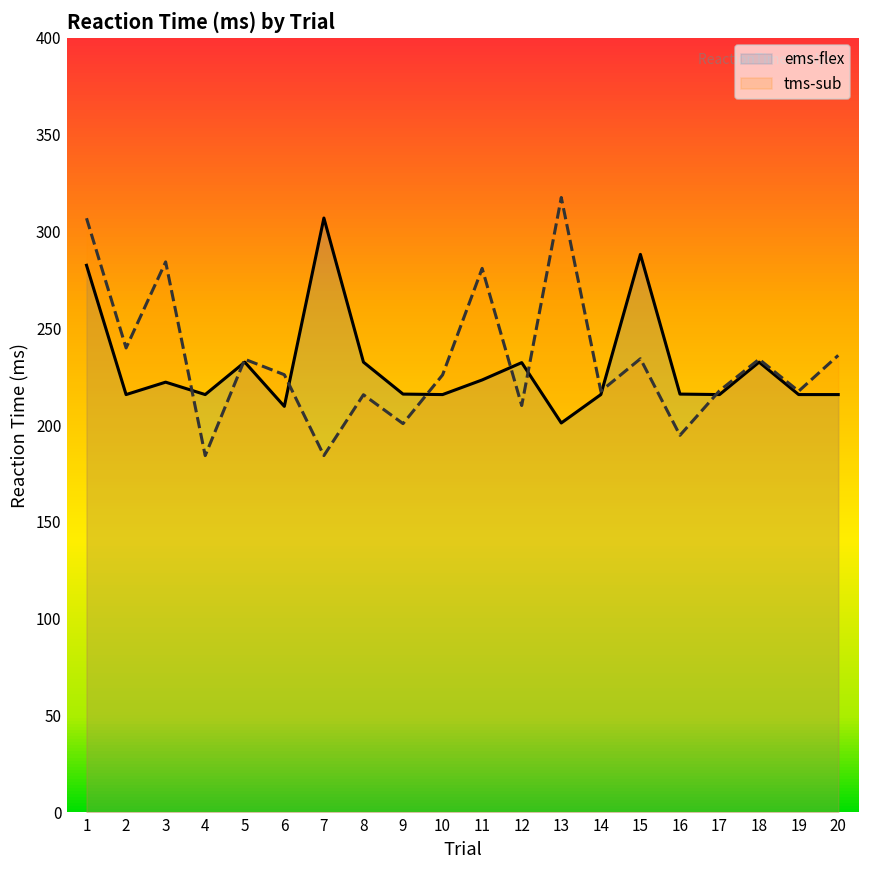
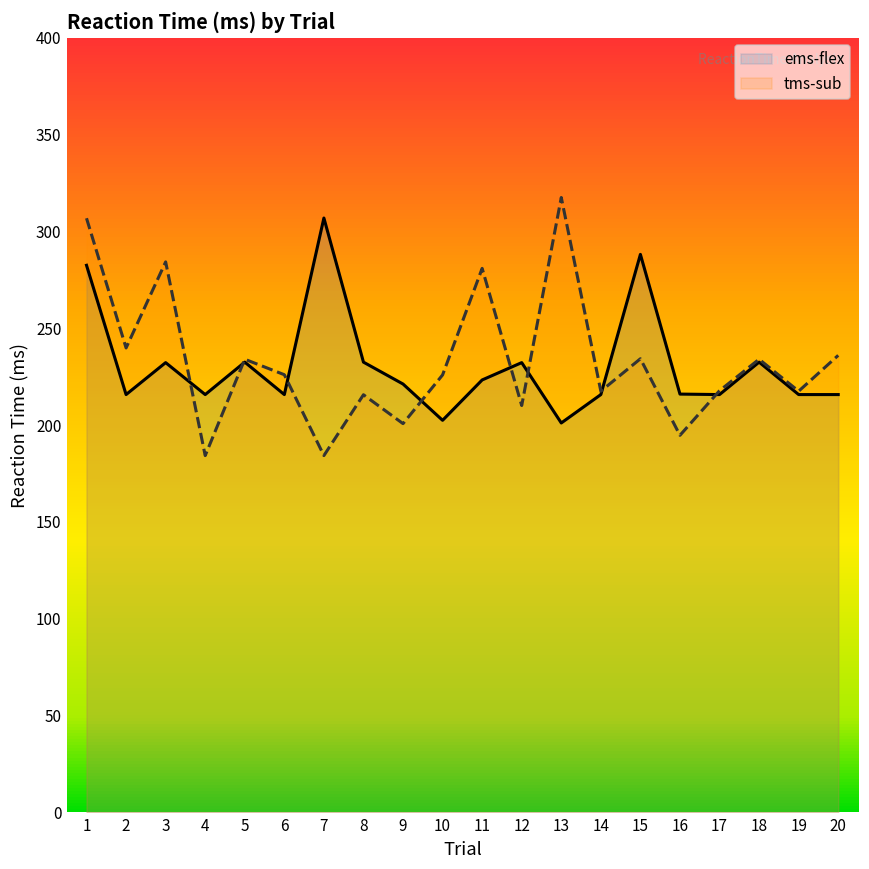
ems-flex, 3: 222 -> 232
ems-flex, 6: 210 -> 216
ems-flex, 9: 216 -> 221
ems-flex, 10: 216 -> 202
